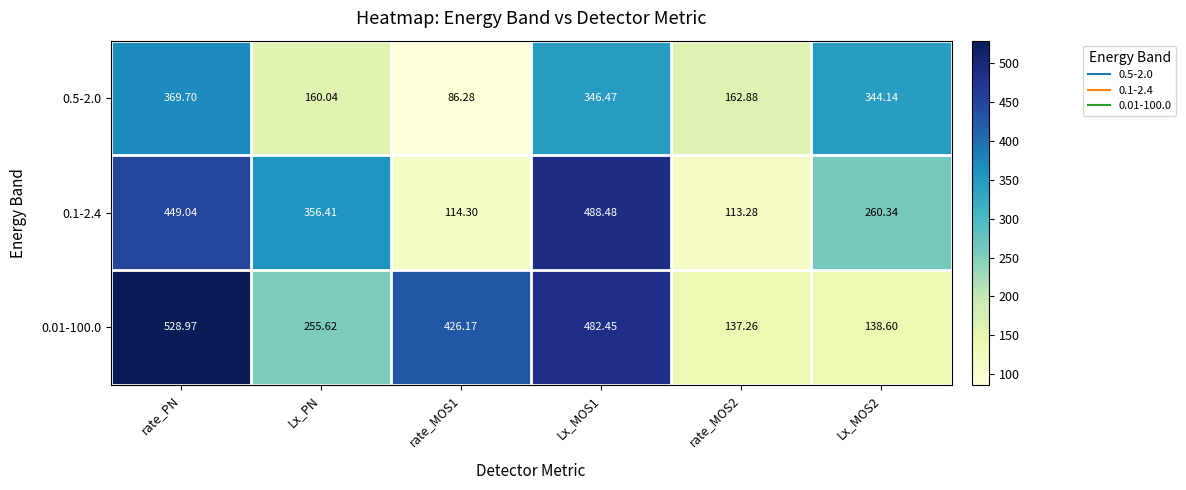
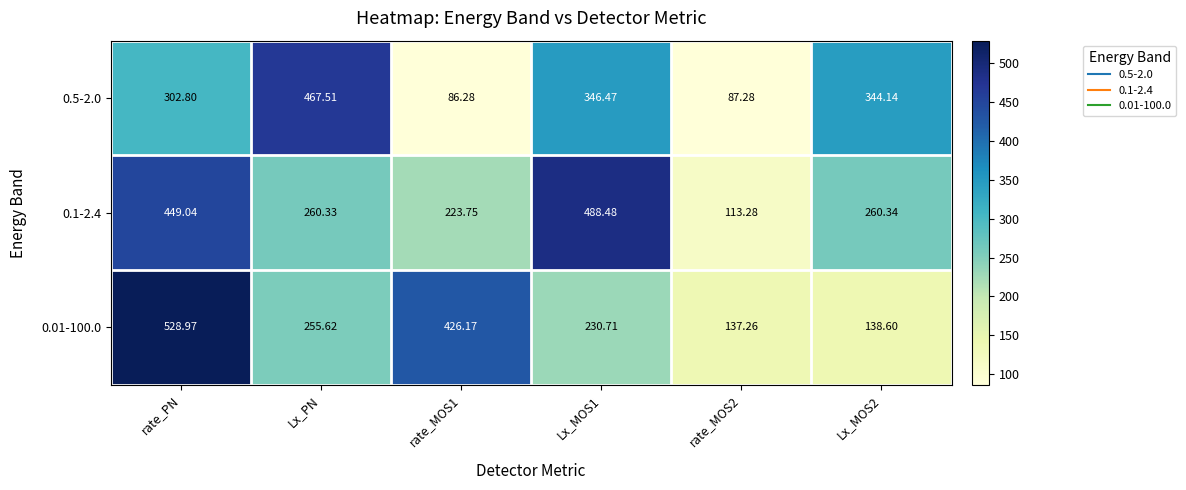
0.5-2.0, rate_PN: 369.70 -> 302.80
0.5-2.0, Lx_PN: 160.04 -> 467.51
0.5-2.0, rate_MOS2: 162.88 -> 87.28
0.1-2.4, Lx_PN: 356.41 -> 260.33
0.1-2.4, rate_MOS1: 114.30 -> 223.75
0.01-100.0, Lx_MOS1: 482.45 -> 230.71
